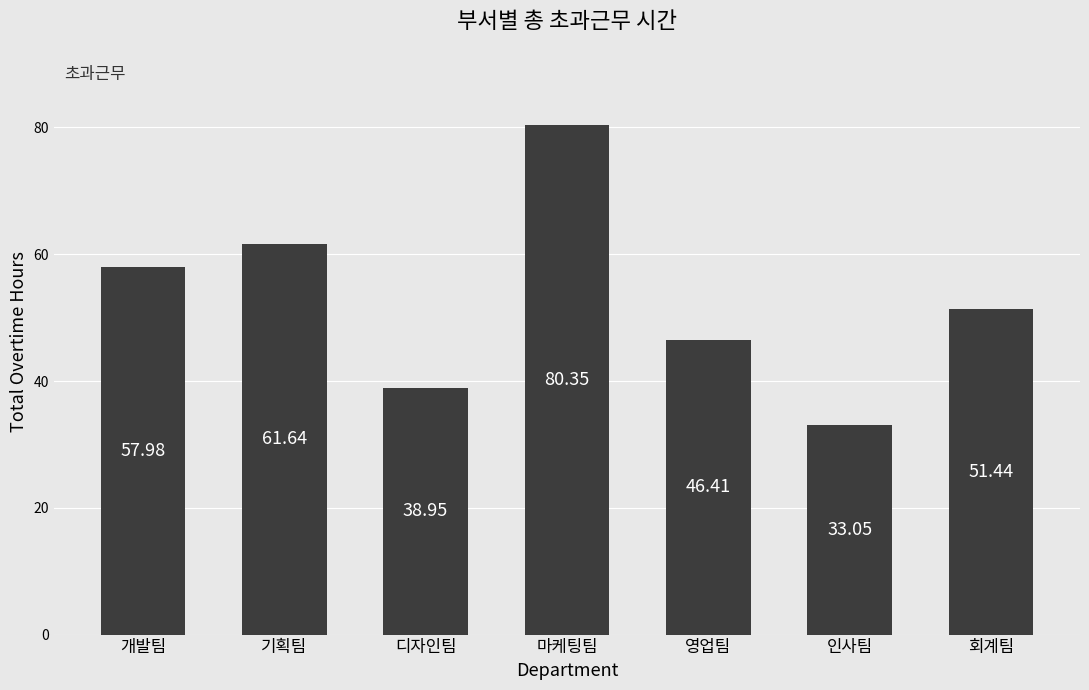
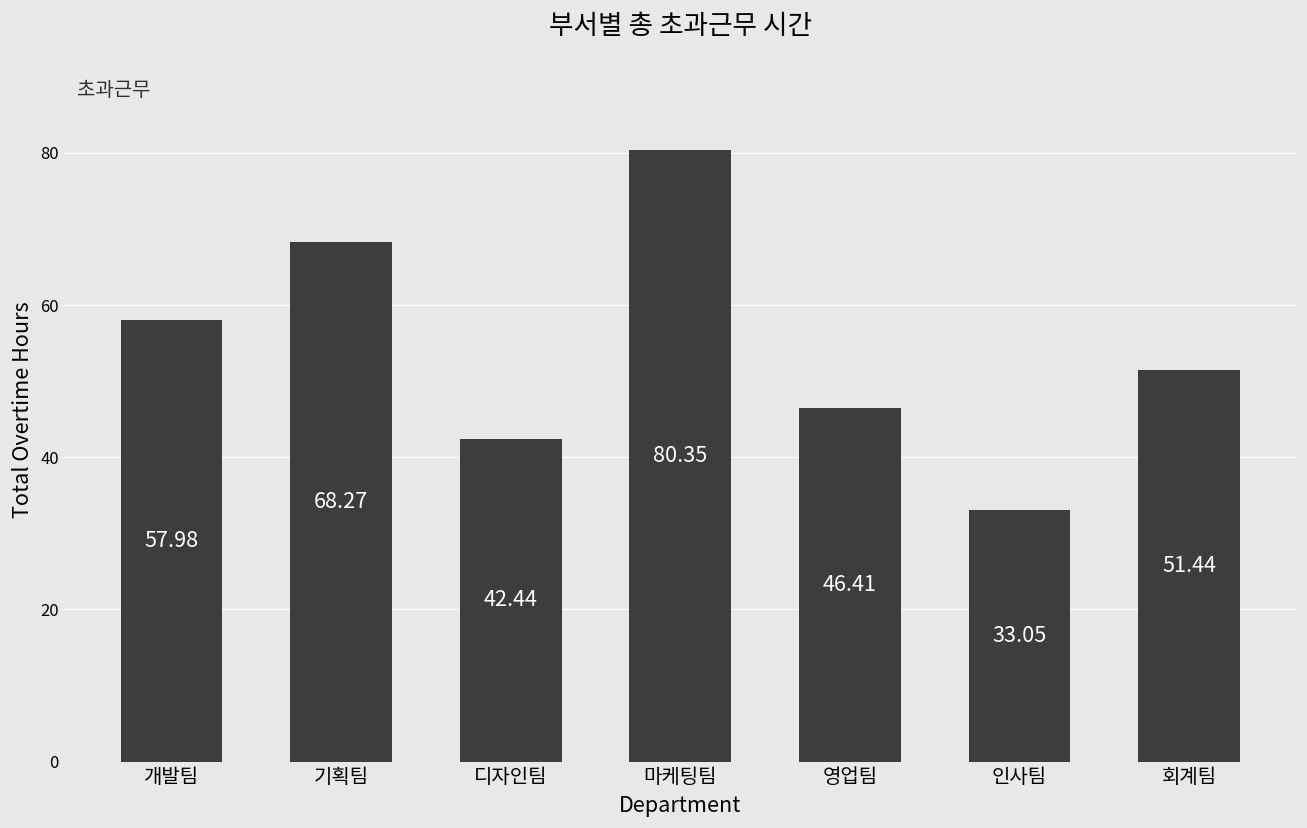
기획팀: 61.64 -> 68.27
디자인팀: 38.95 -> 42.44
